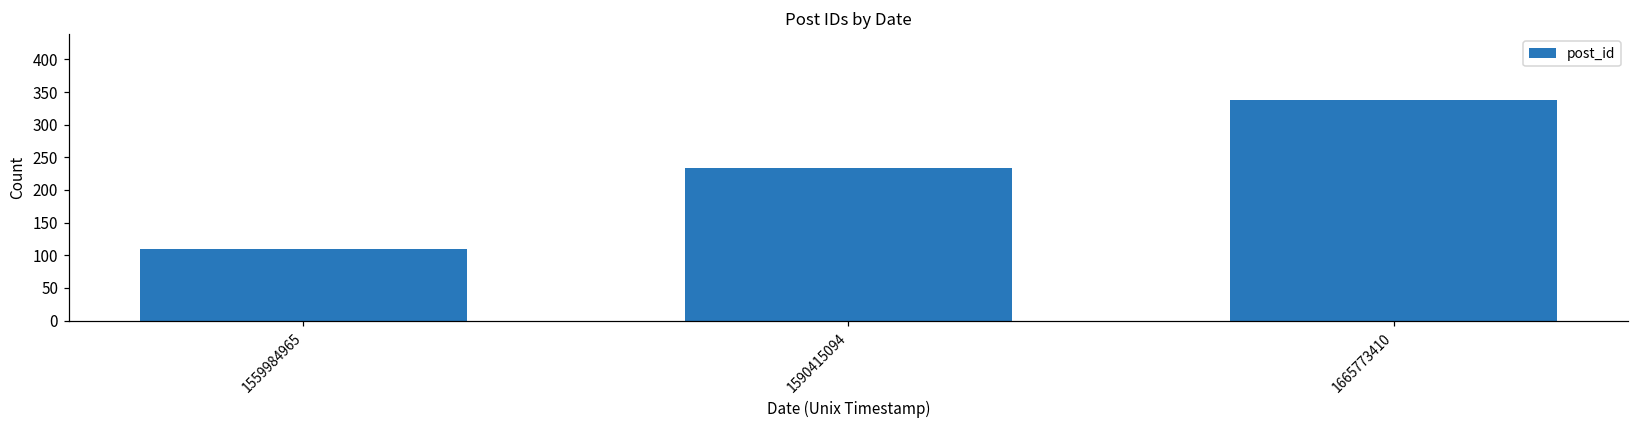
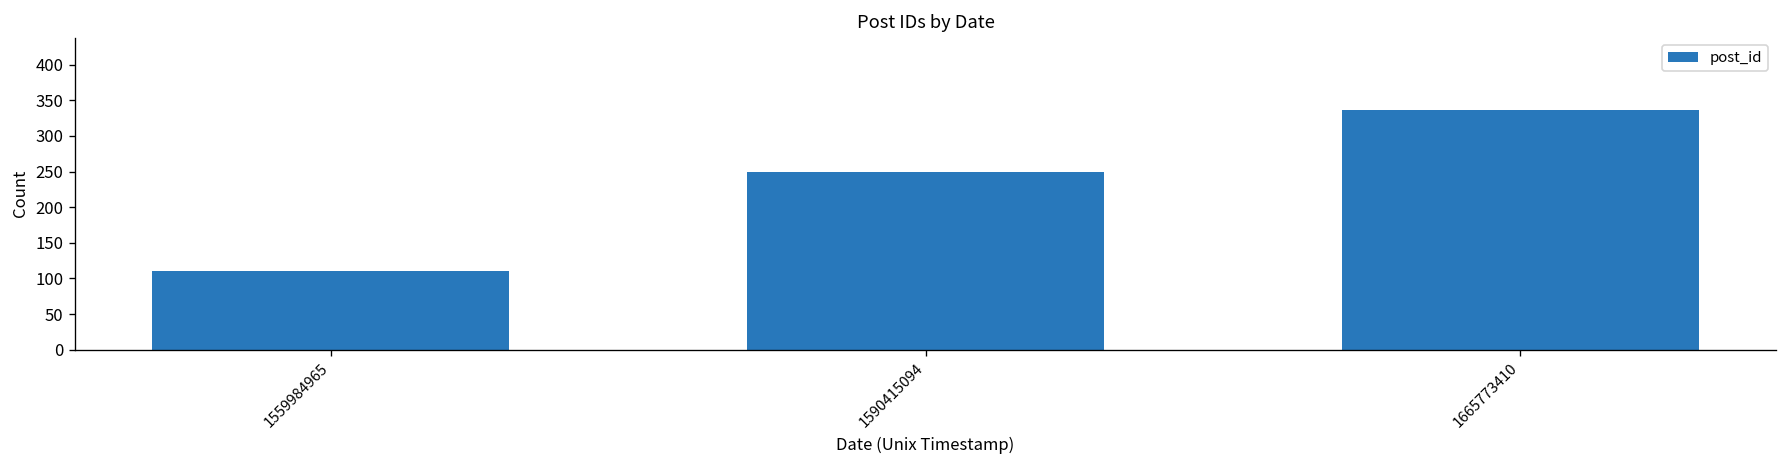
1590415094: 230 -> 250
